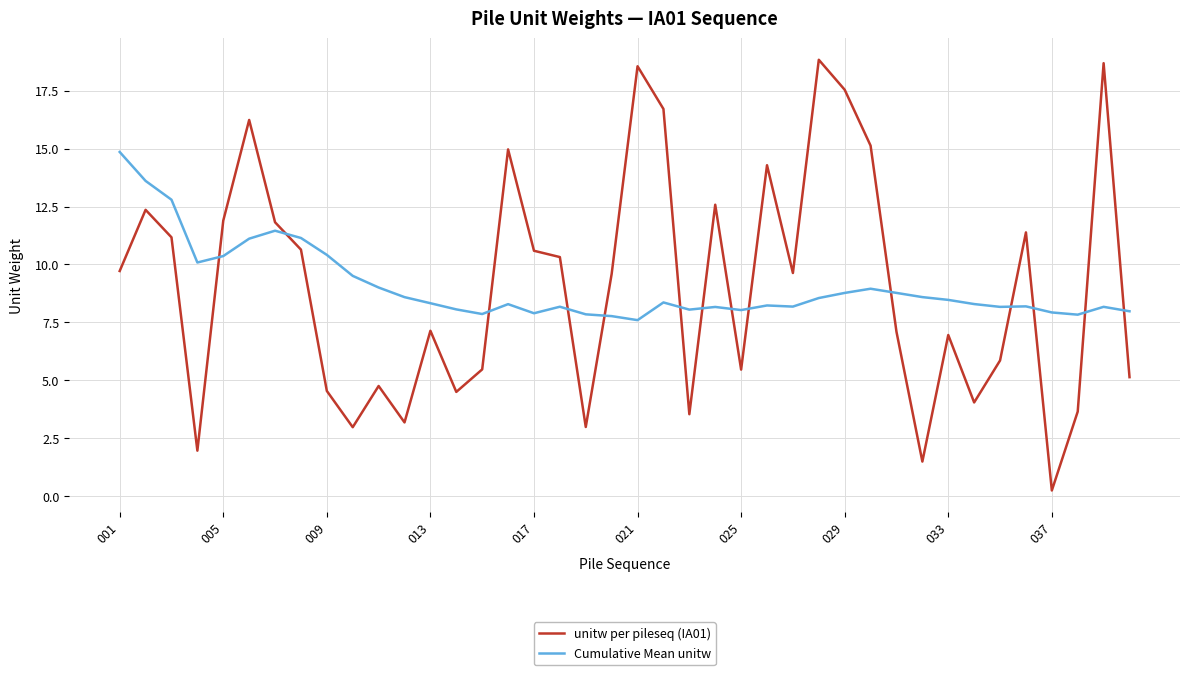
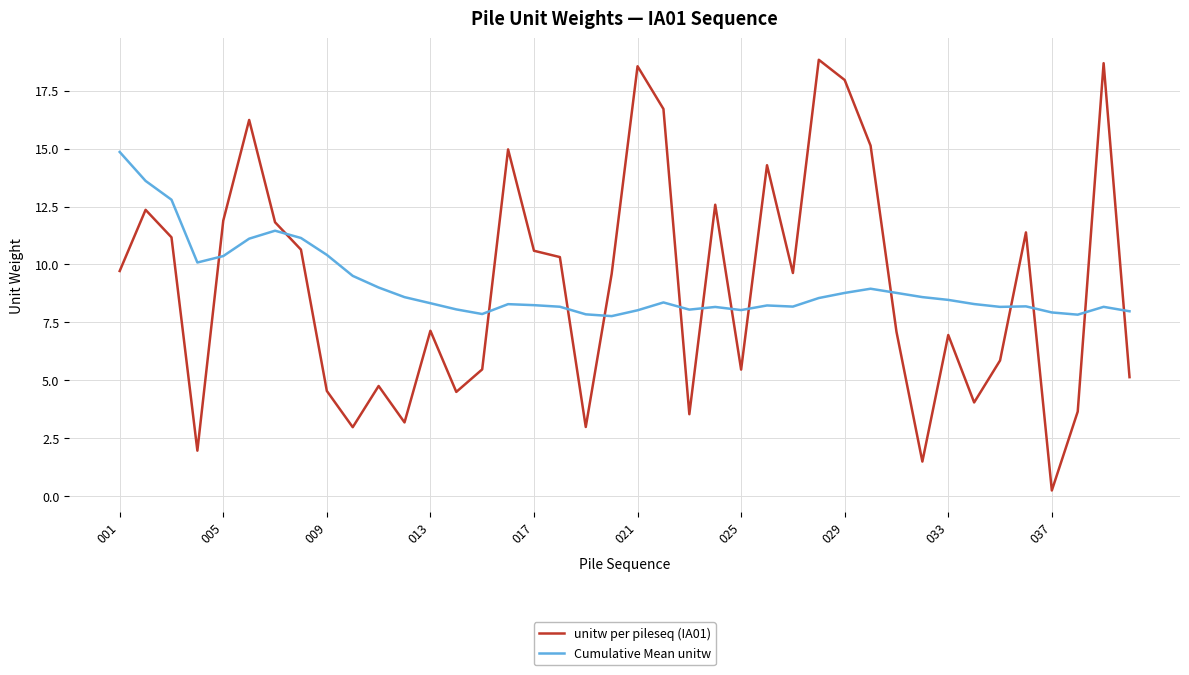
Cumulative Mean unitw, 017: 7.9 -> 8.2
Cumulative Mean unitw, 021: 7.6 -> 8.0
unitw per pileseq (IA01), 029: 17.5 -> 18.0
